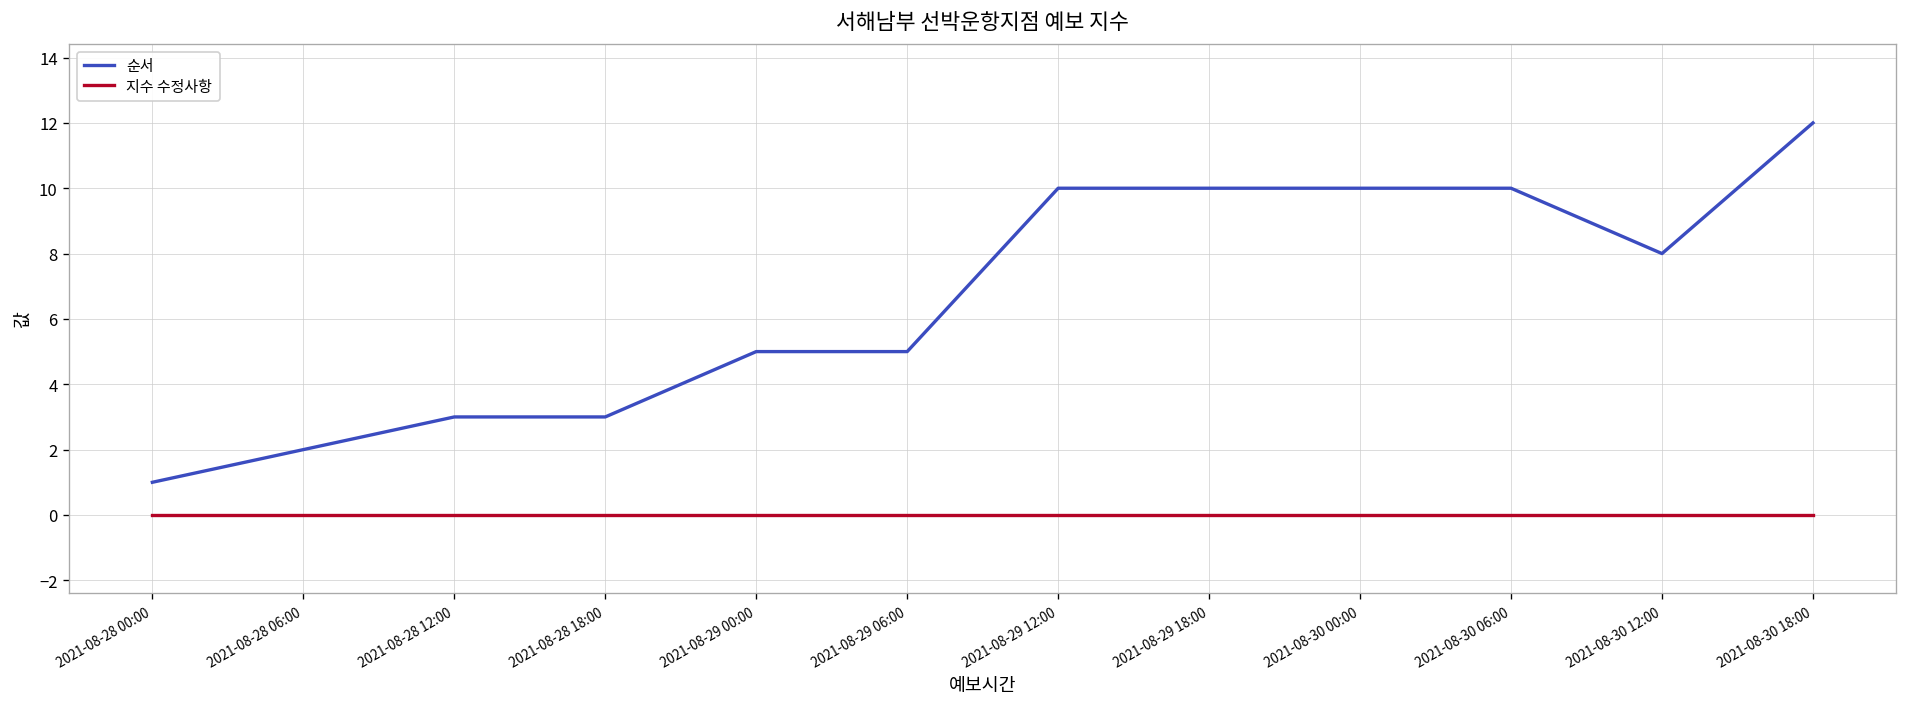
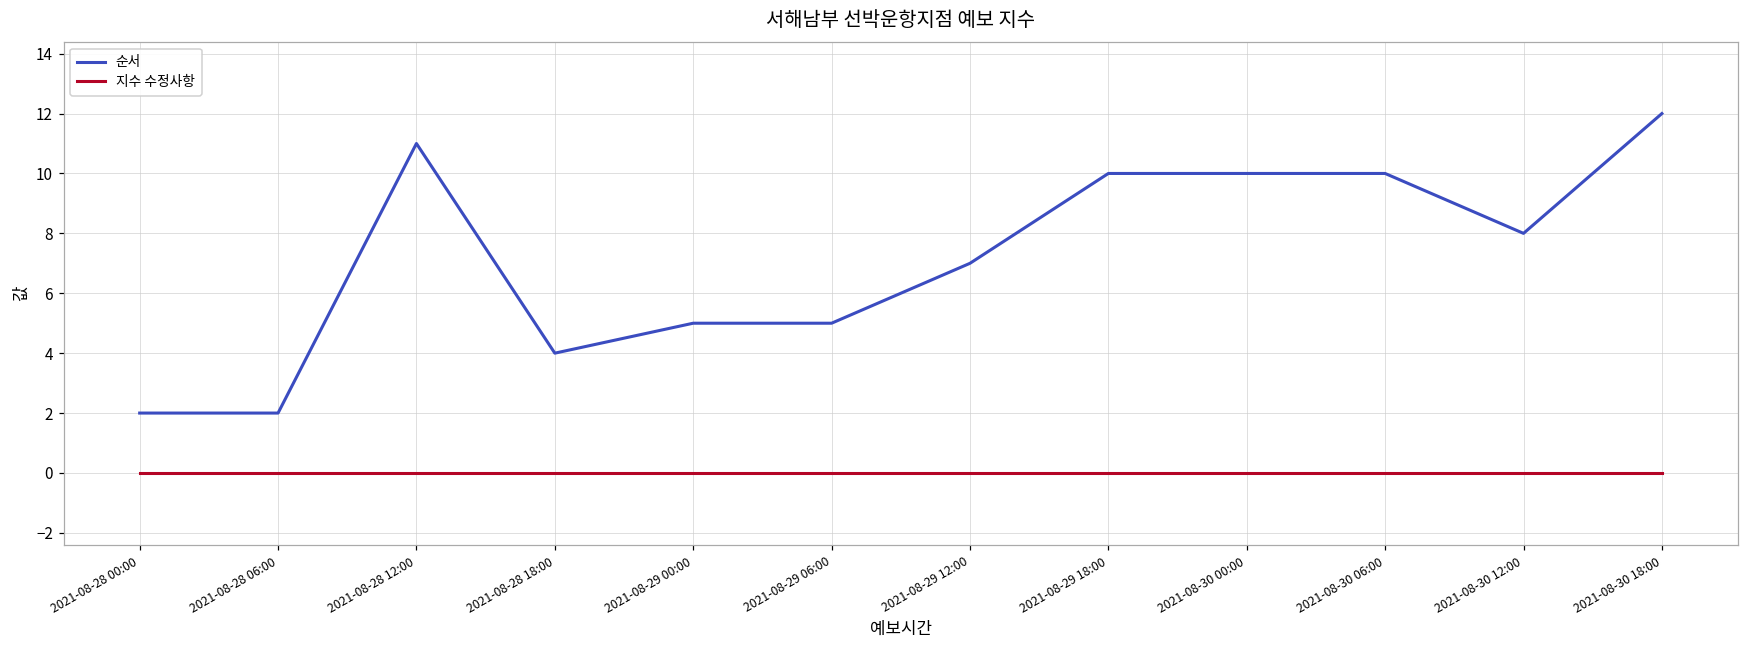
순서, 2021-08-28 00:00: 1 -> 2
순서, 2021-08-28 12:00: 3 -> 11
순서, 2021-08-28 18:00: 3 -> 4
순서, 2021-08-29 12:00: 10 -> 7
